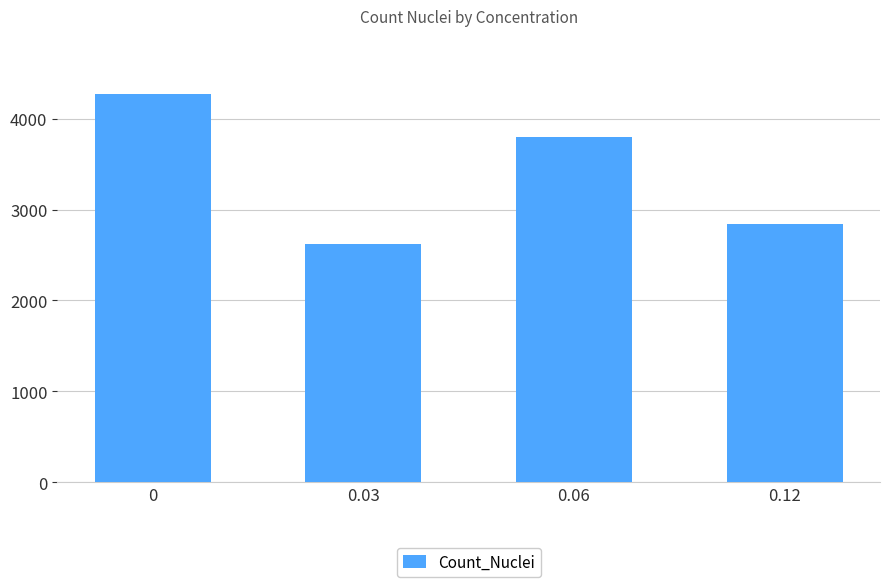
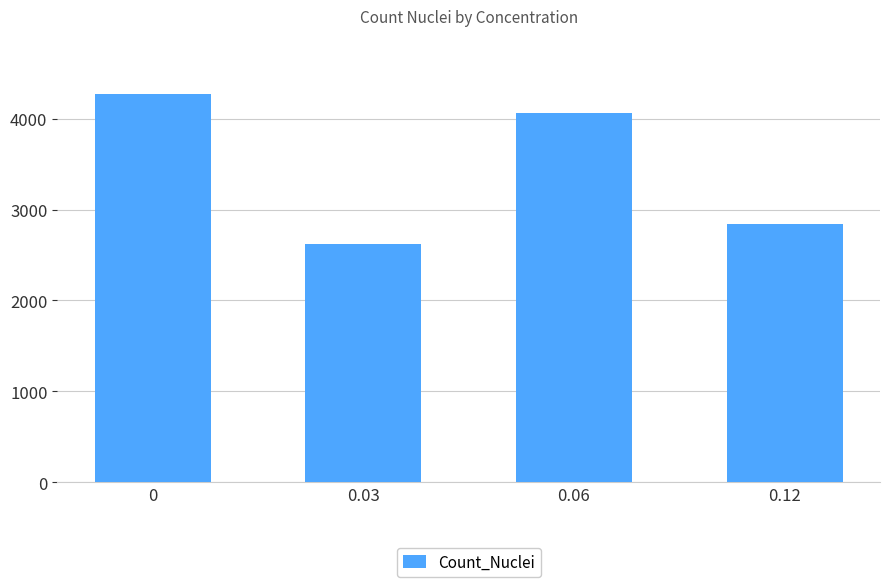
0.06: 3800 -> 4100
